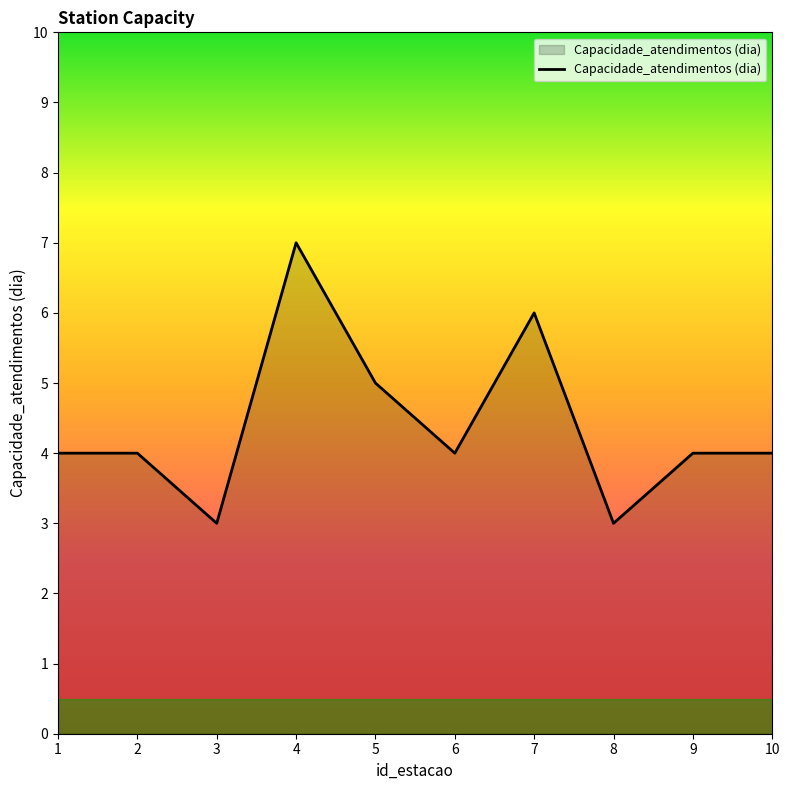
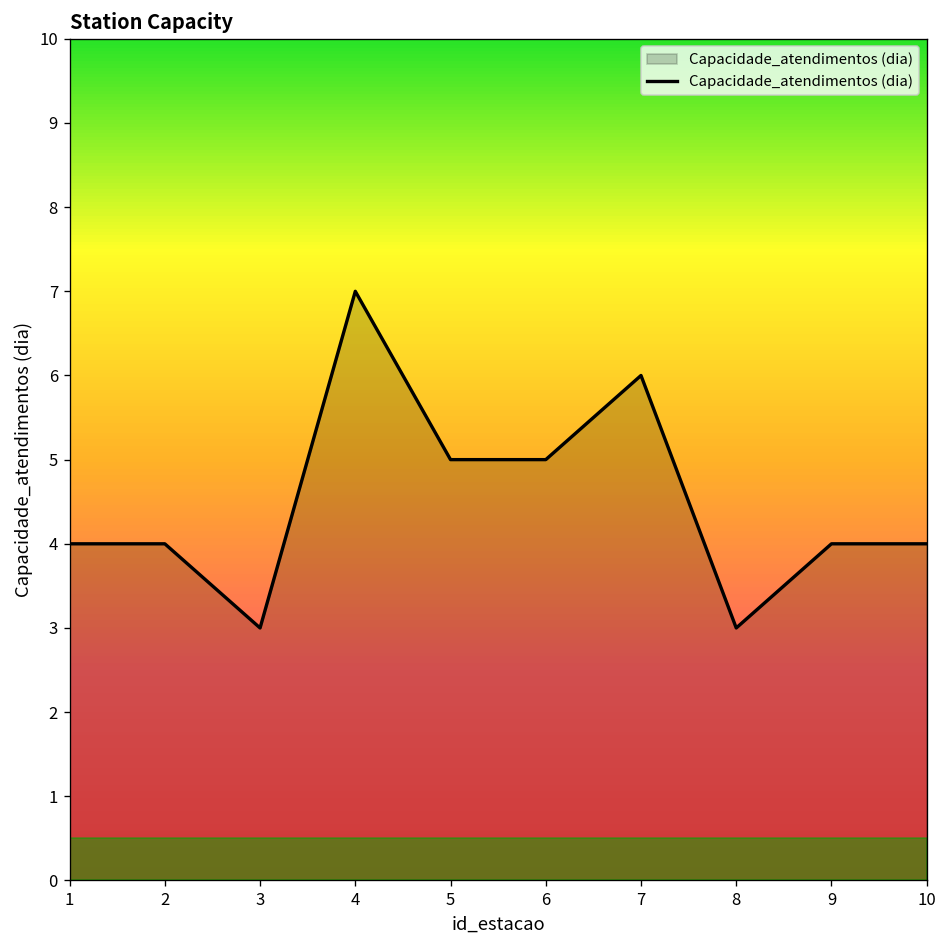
6: 4 -> 5
